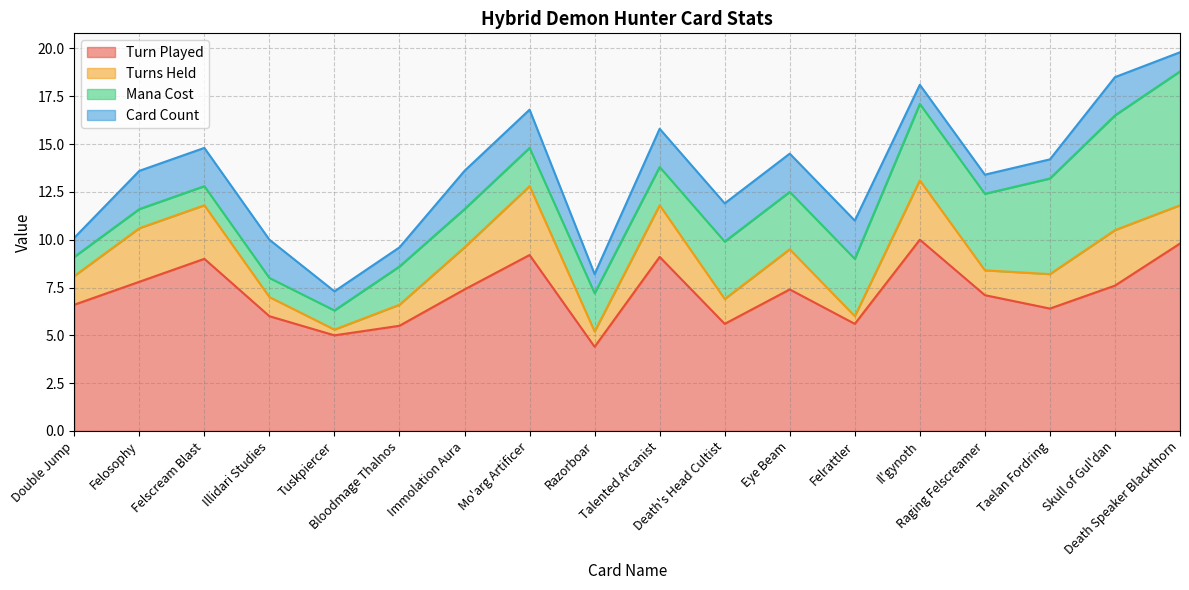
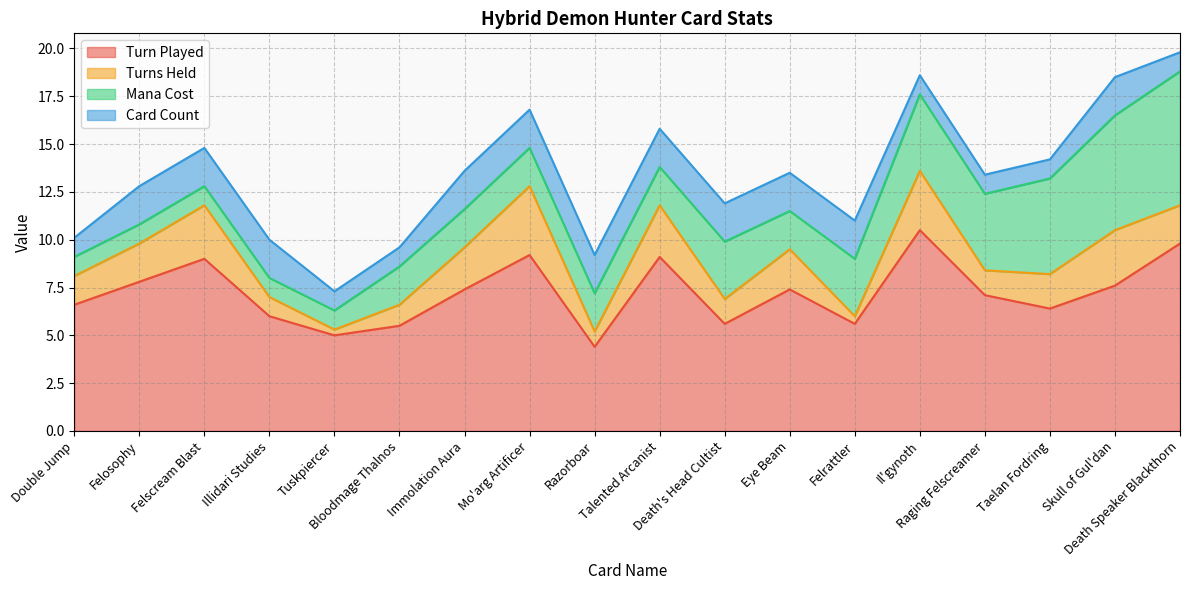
Turns Held, Felosophy: 2.8 -> 2.0
Card Count, Razorboar: 1 -> 2
Mana Cost, Eye Beam: 3 -> 2
Turn Played, Il'gynoth: 10.0 -> 10.5
